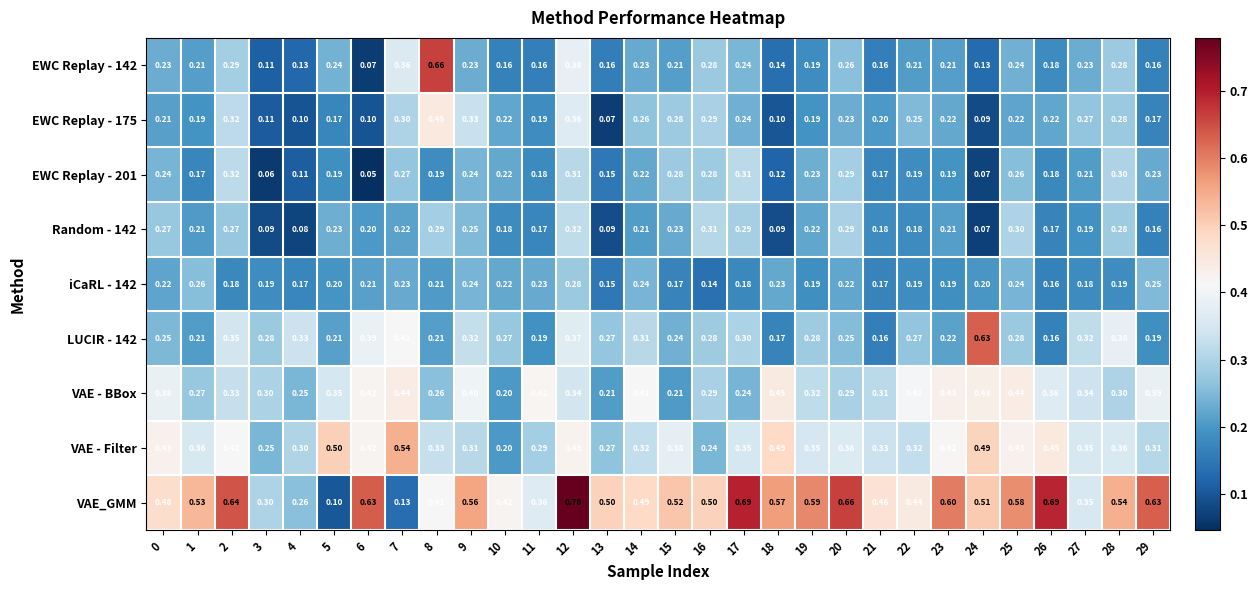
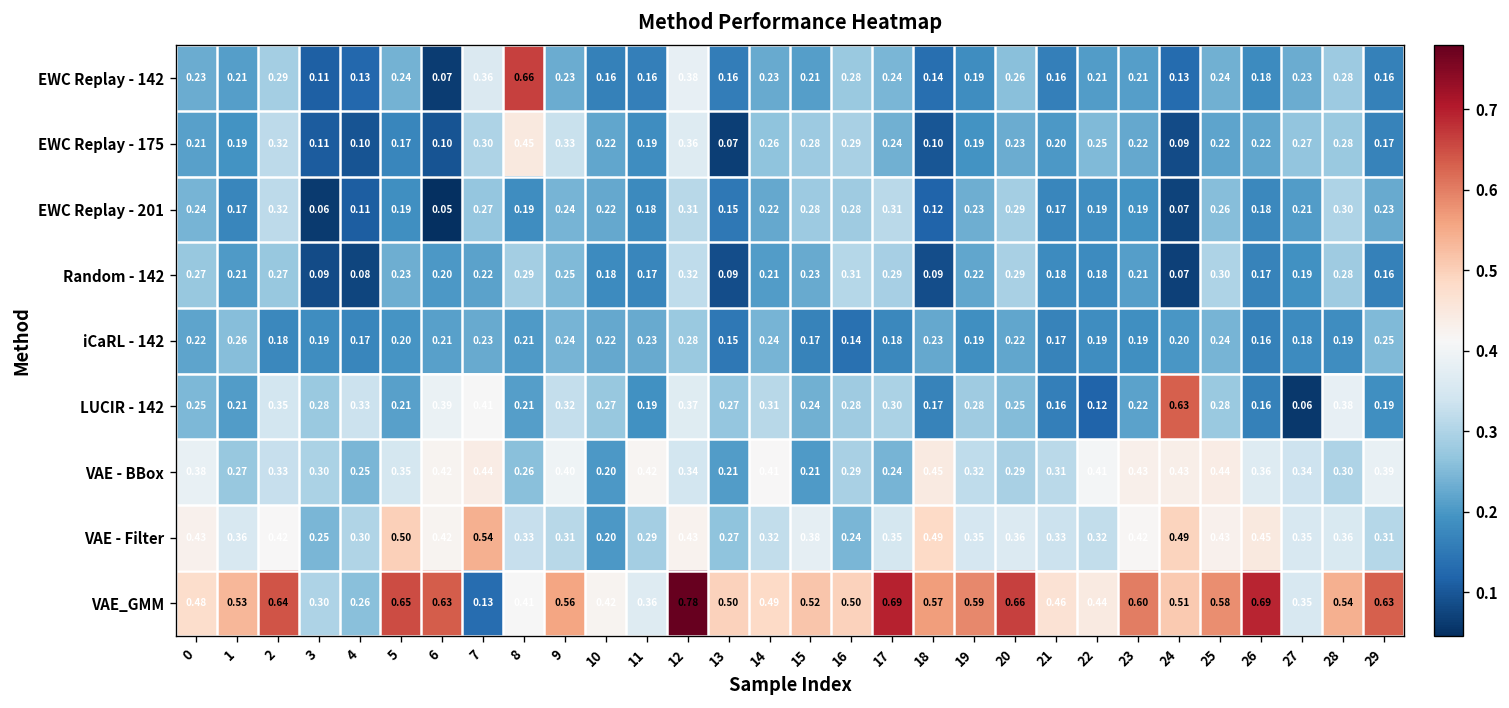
LUCIR - 142, 22: 0.27 -> 0.12
LUCIR - 142, 27: 0.32 -> 0.06
VAE_GMM, 5: 0.10 -> 0.65
